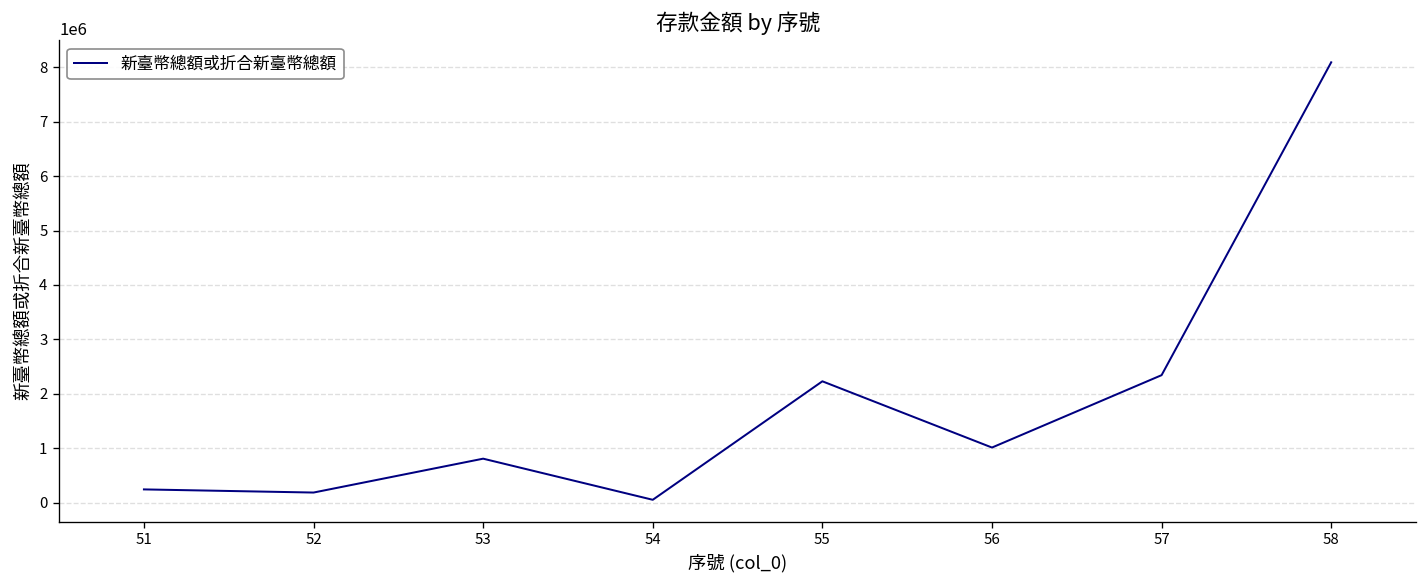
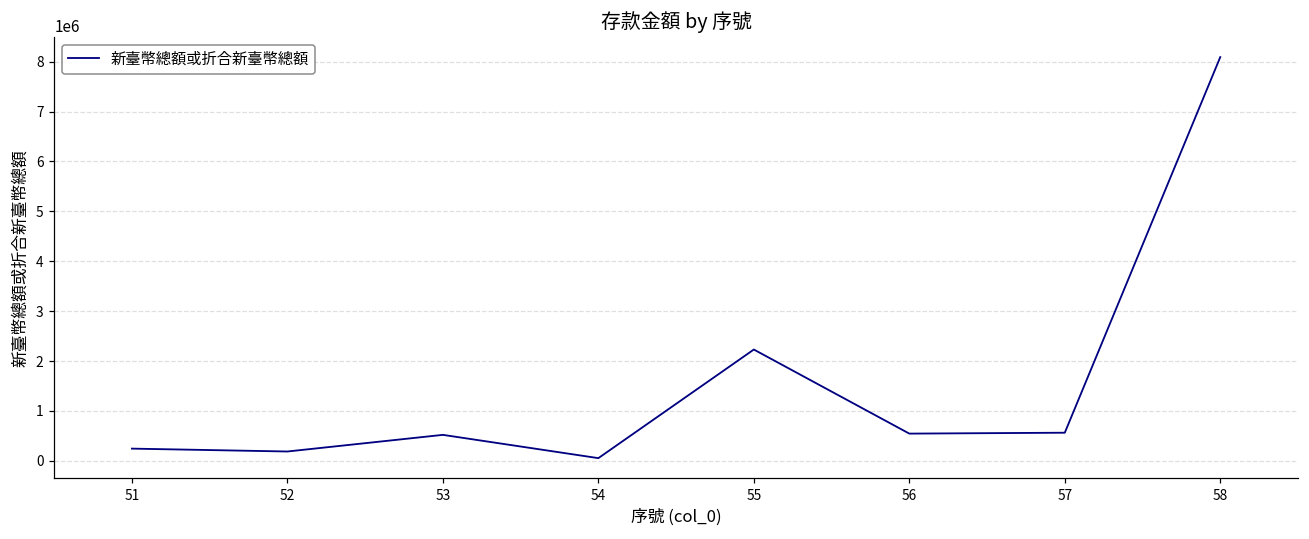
53: 800000 -> 500000
56: 1000000 -> 500000
57: 2300000 -> 600000
